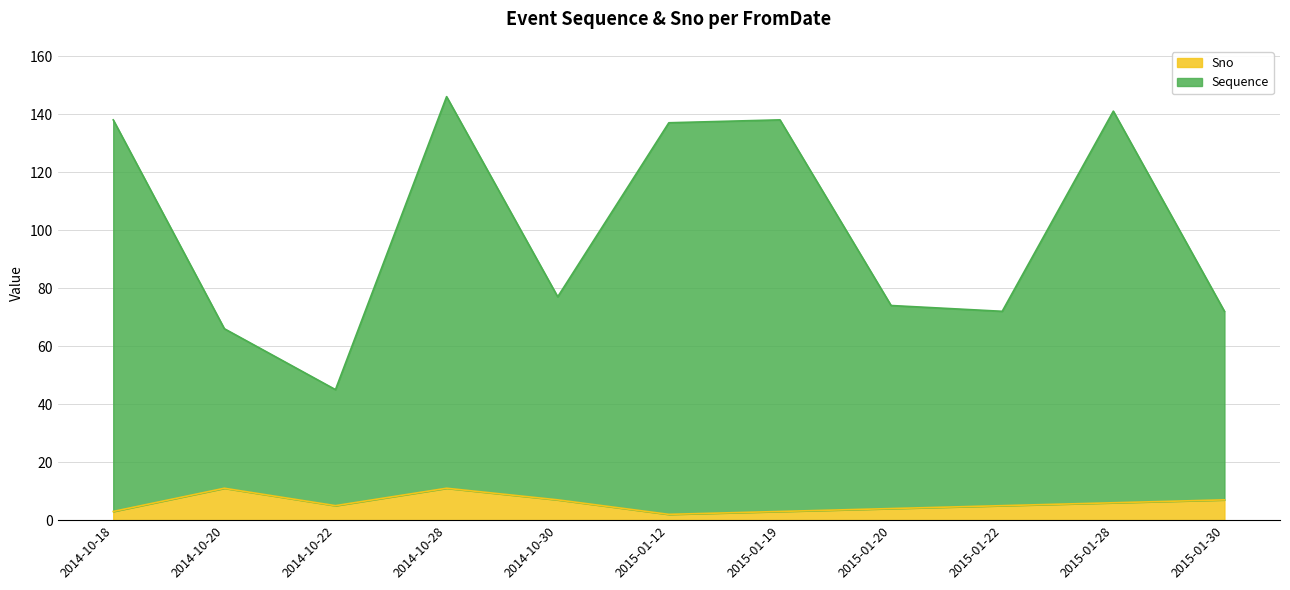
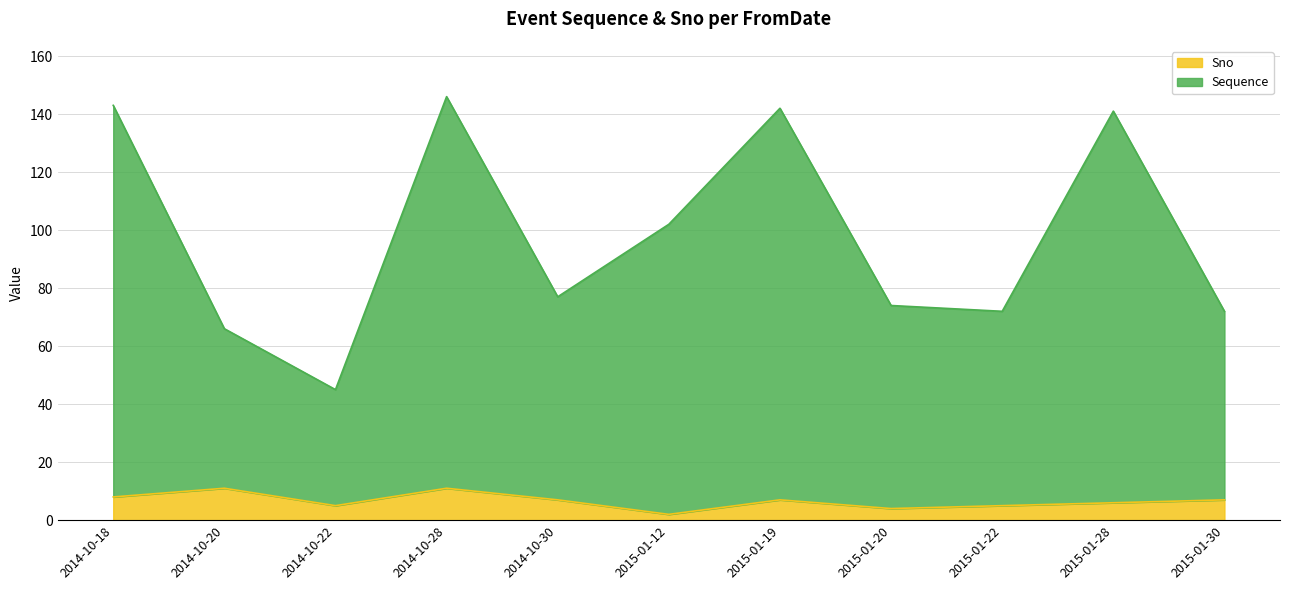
Sno, 2014-10-18: 3 -> 8
Sequence, 2015-01-12: 135 -> 100
Sno, 2015-01-19: 3 -> 7
